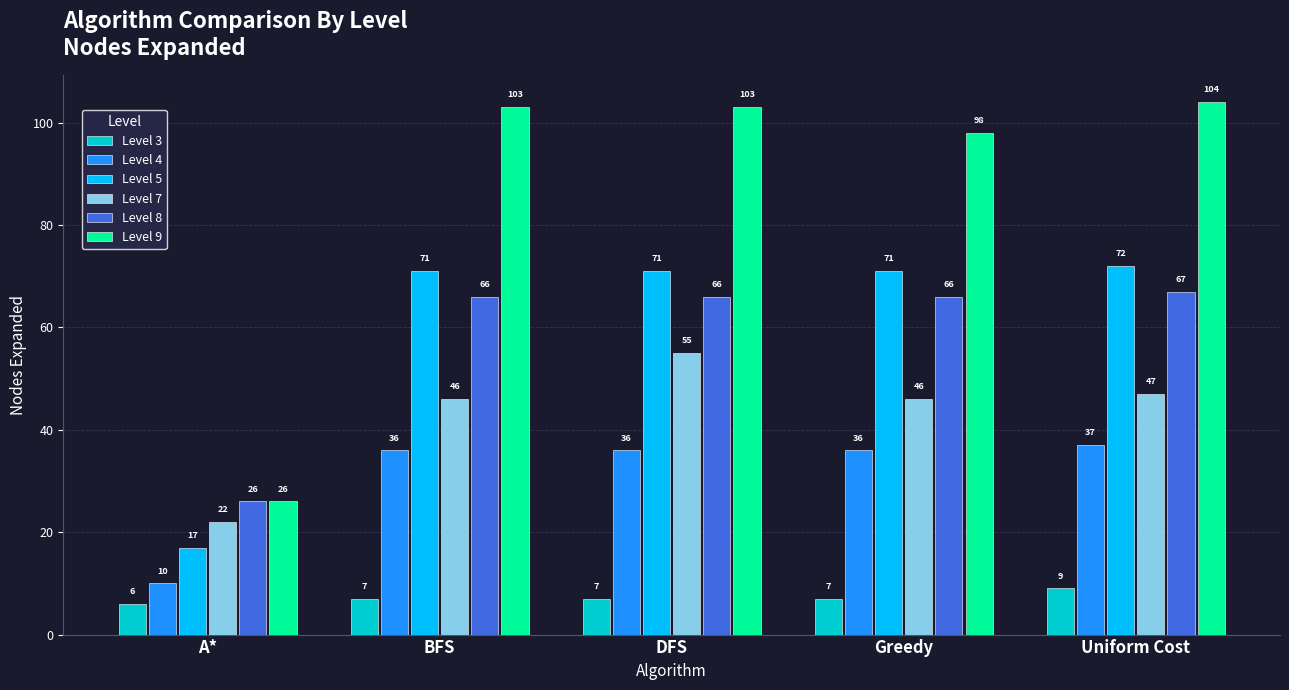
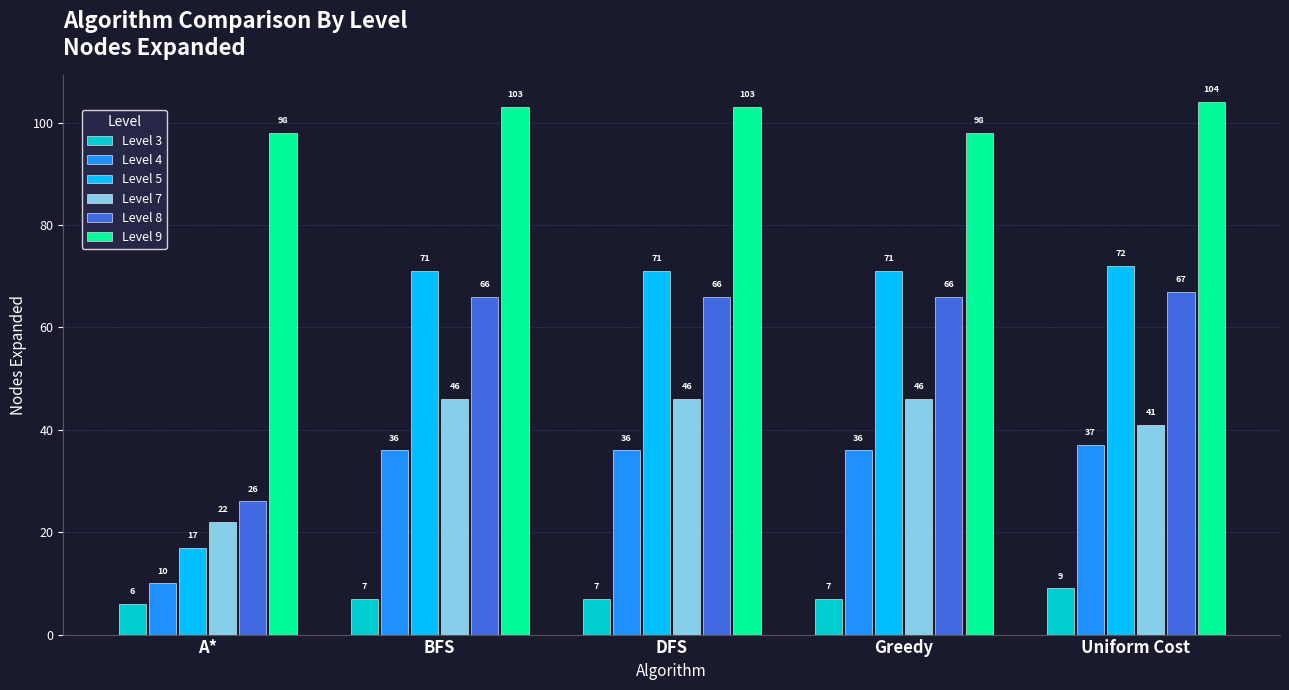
Level 9, A*: 26 -> 98
Level 7, DFS: 55 -> 46
Level 7, Uniform Cost: 47 -> 41
